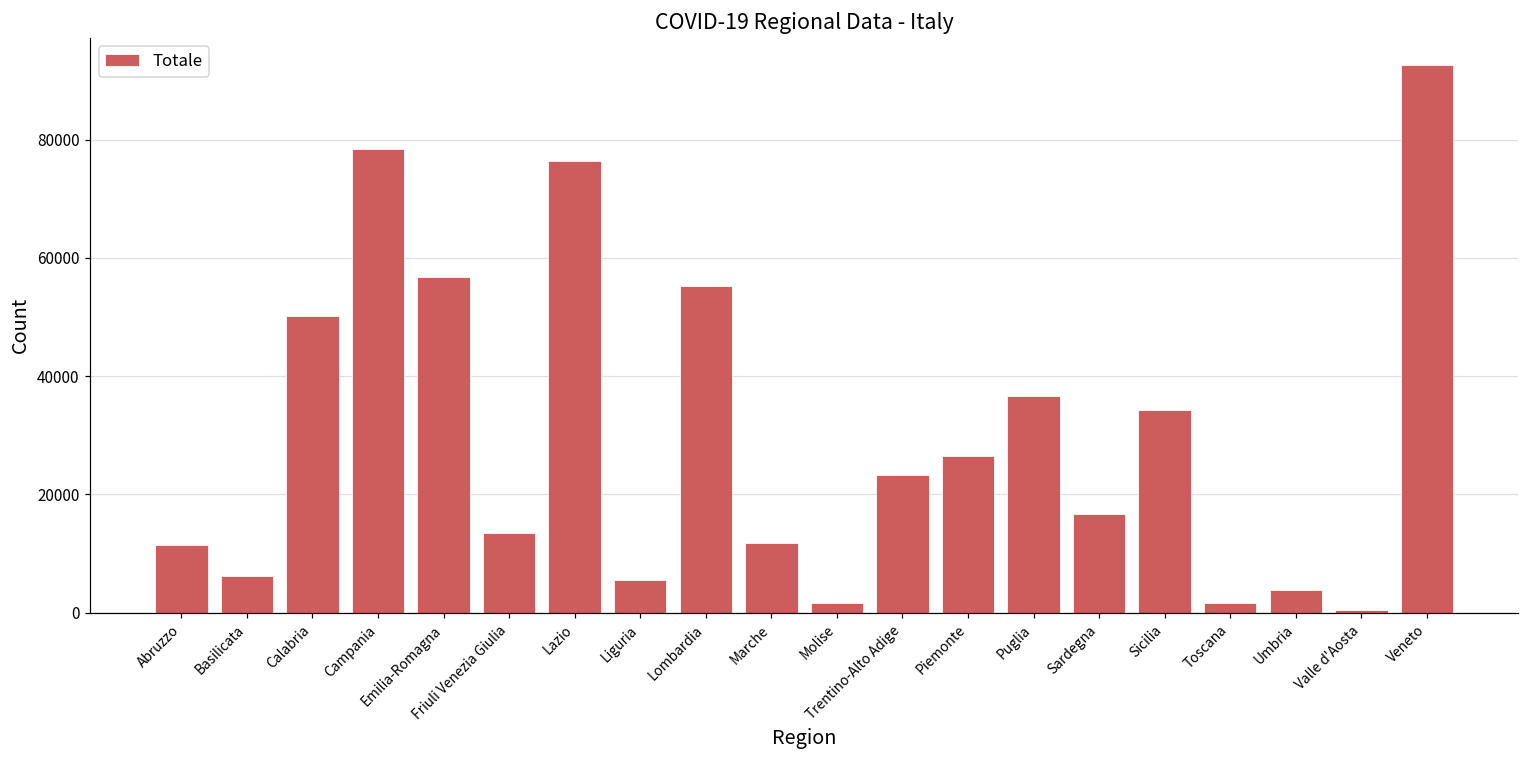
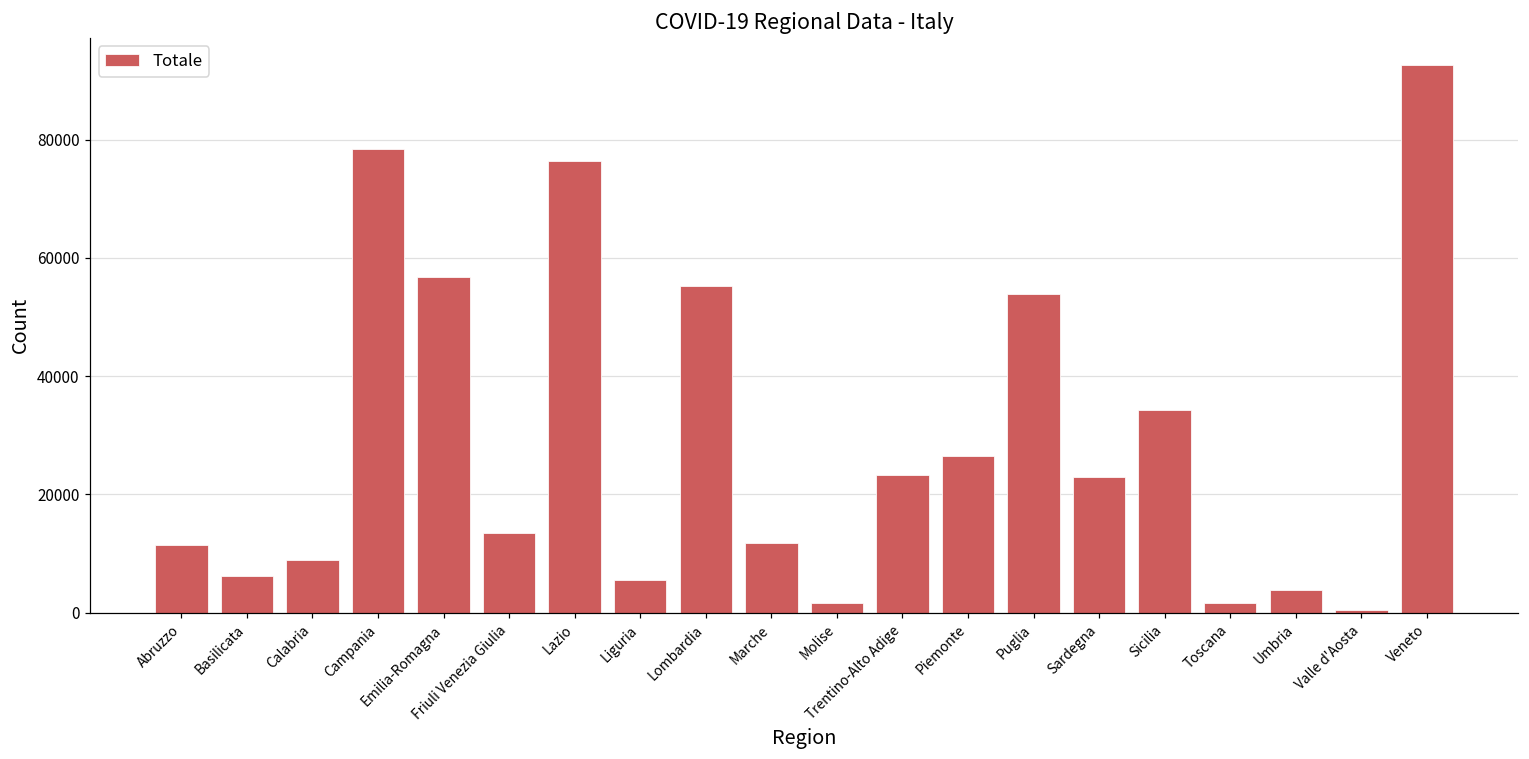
Calabria: 50000 -> 9000
Puglia: 37000 -> 54000
Sardegna: 17000 -> 23000
